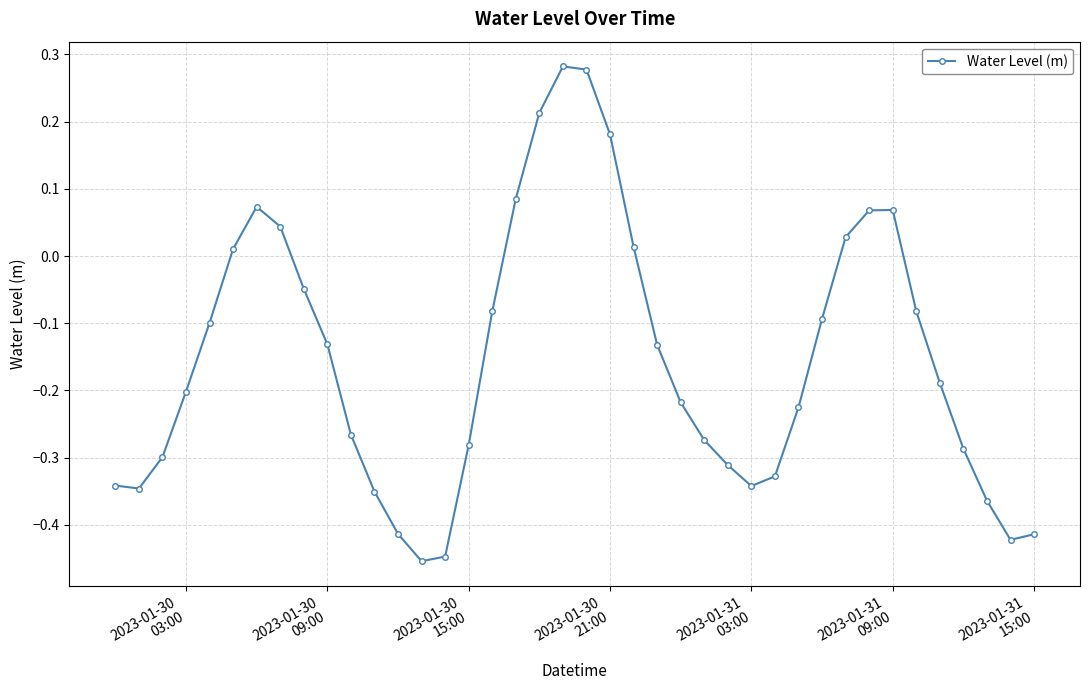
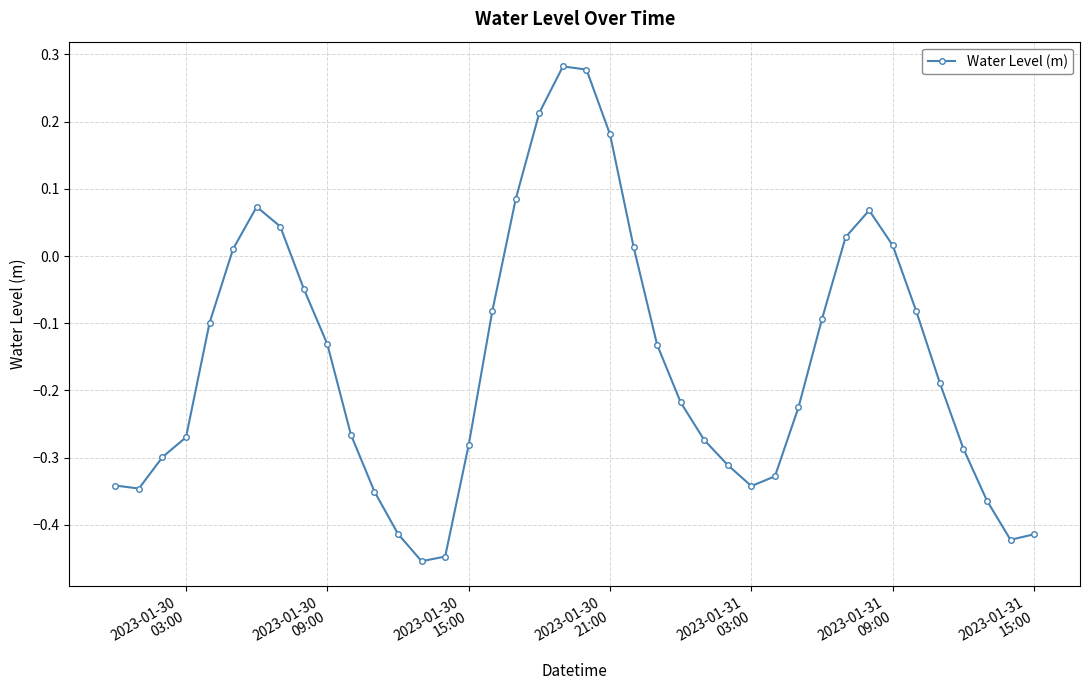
2023-01-30 03:00: -0.20 -> -0.27
2023-01-31 09:00: 0.07 -> 0.02
